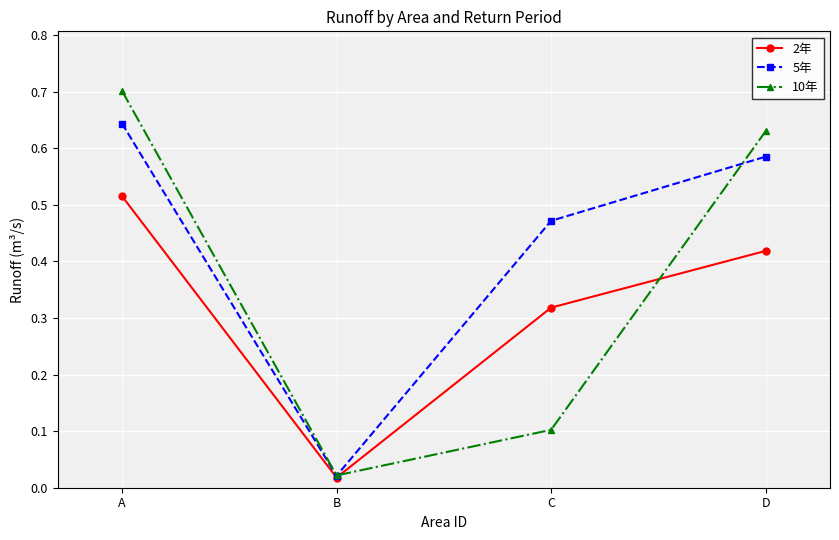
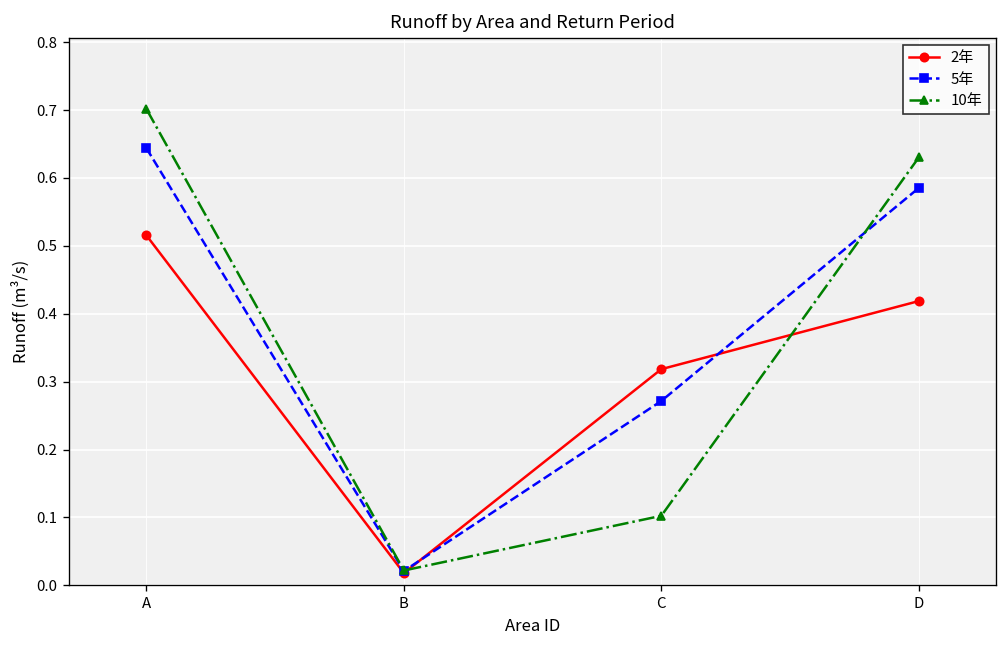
5年, C: 0.47 -> 0.27
